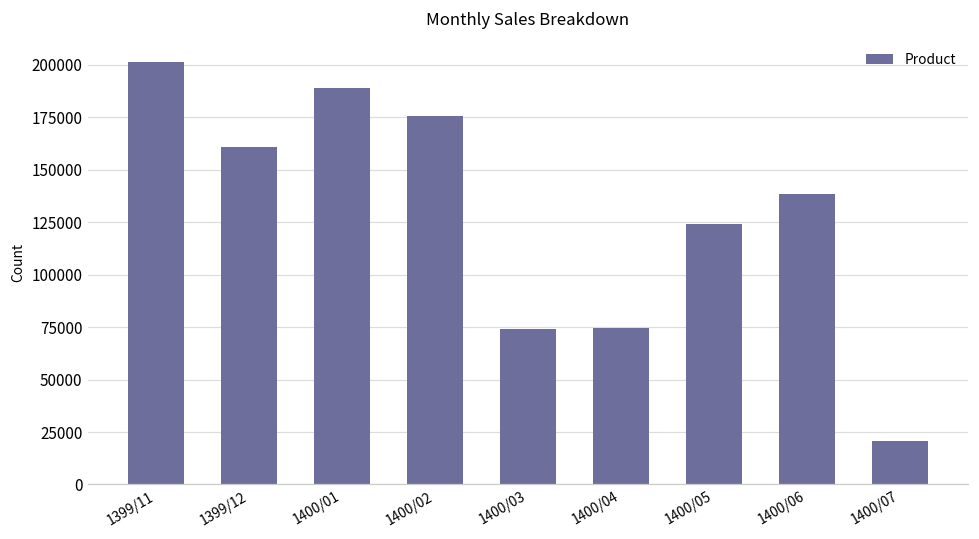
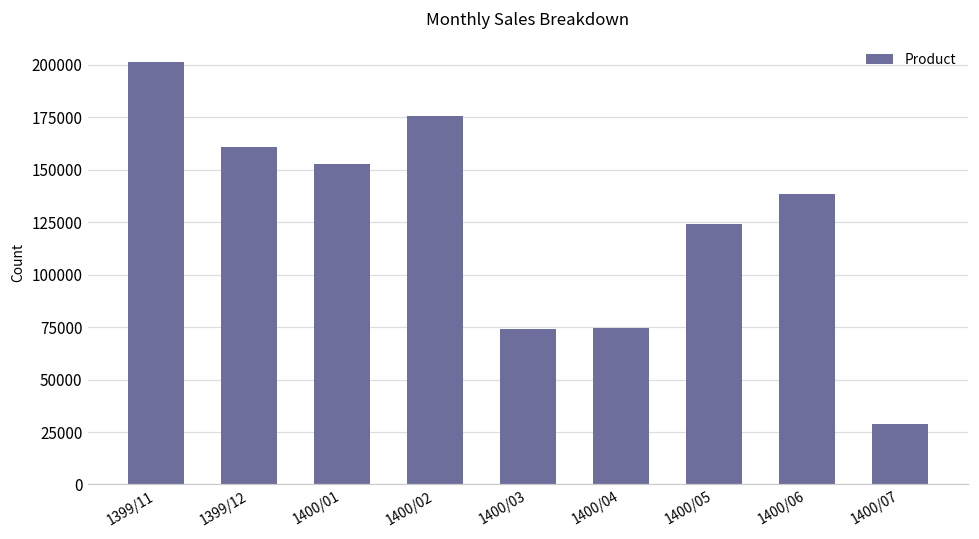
1400/01: 189000 -> 153000
1400/07: 21000 -> 29000
